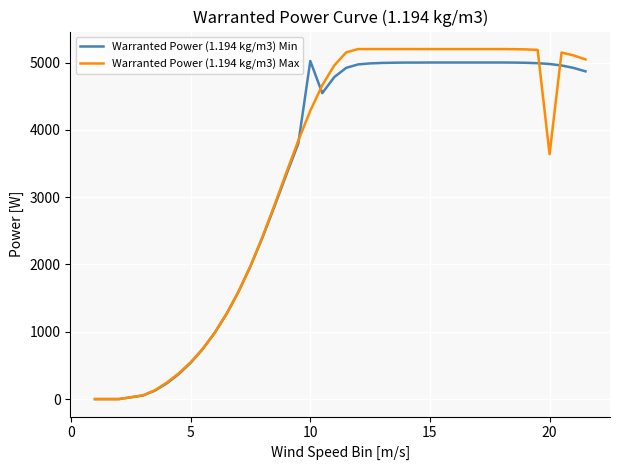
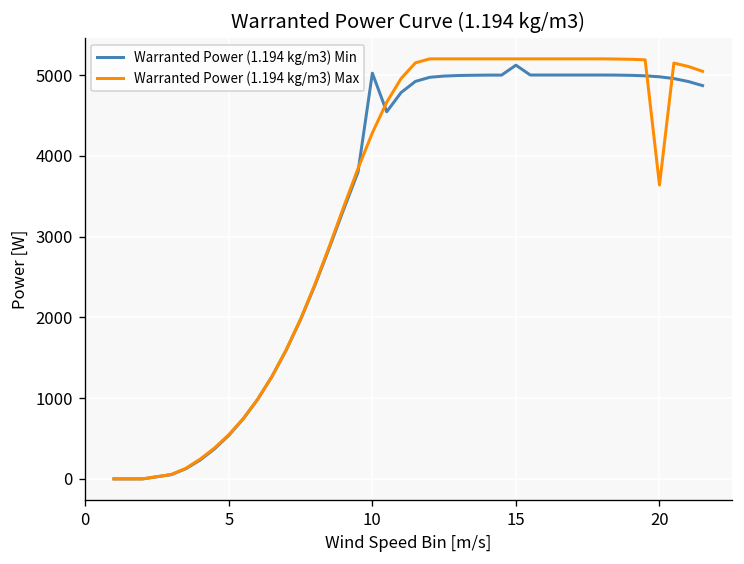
Warranted Power (1.194 kg/m3) Min, 15: 5000 -> 5100
